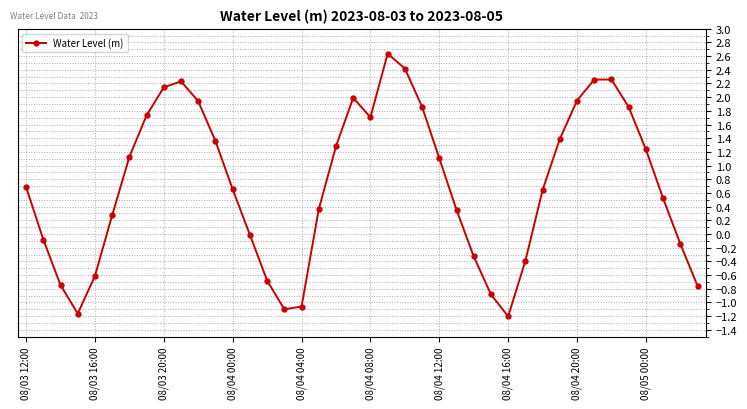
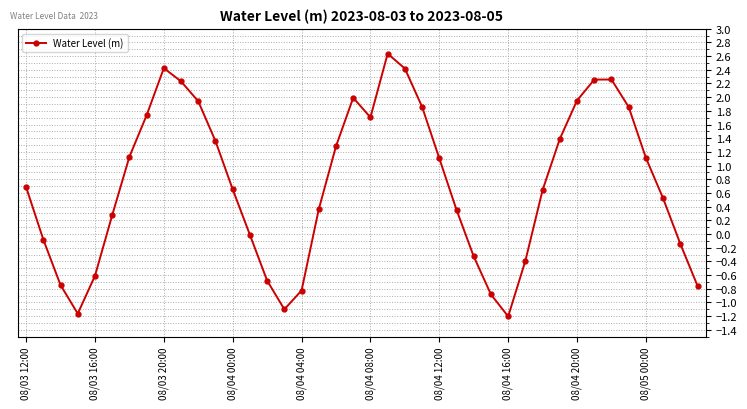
08/03 20:00: 2.1 -> 2.4
08/04 04:00: -1.1 -> -0.8
08/05 00:00: 1.2 -> 1.1
